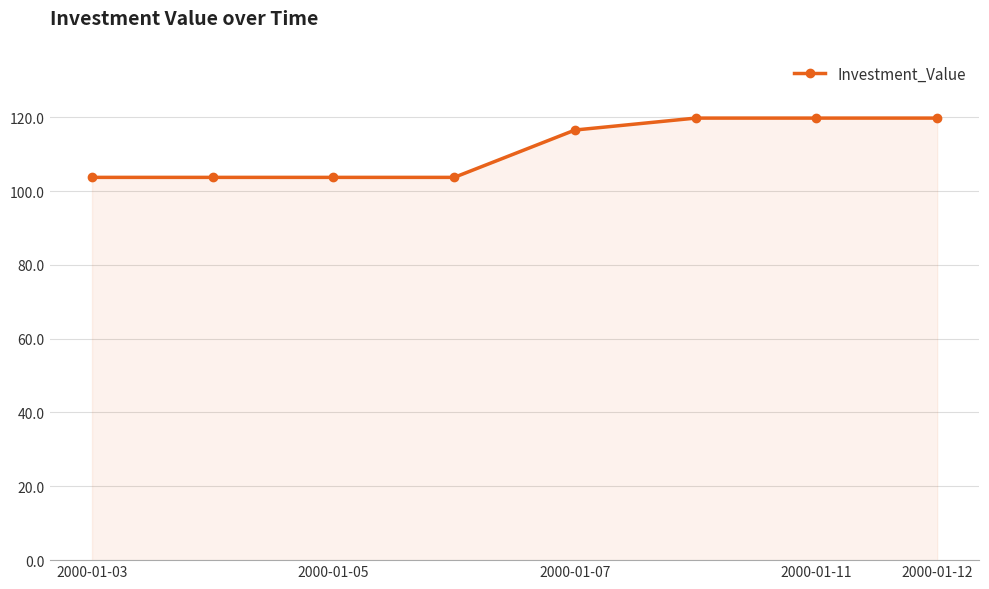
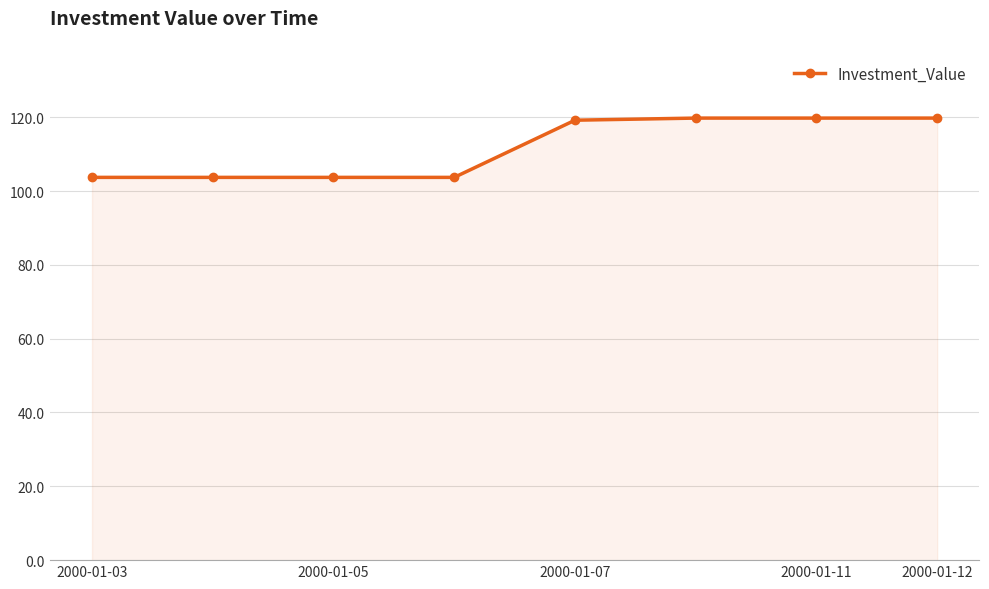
2000-01-07: 117 -> 119
